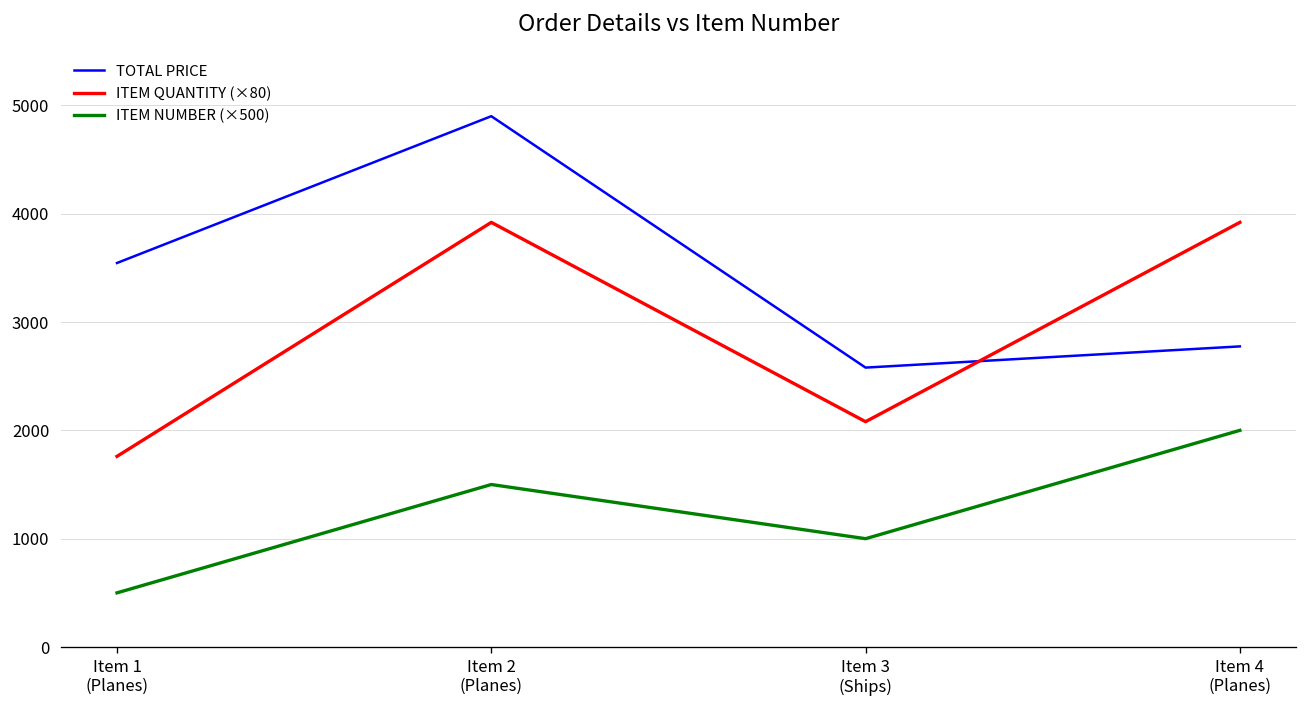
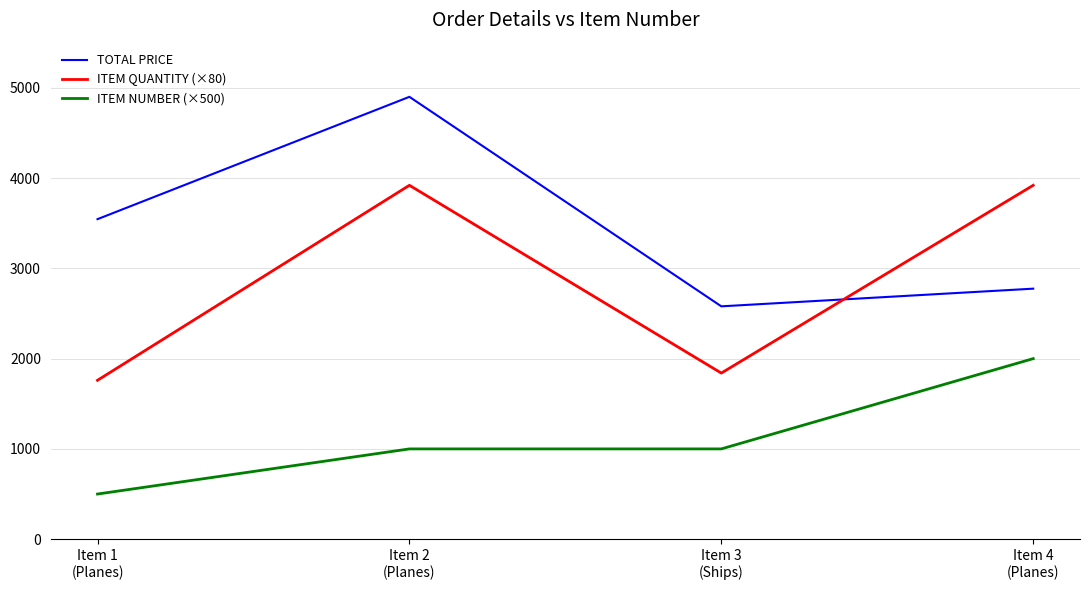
ITEM NUMBER (×500), Item 2 (Planes): 1500 -> 1000
ITEM QUANTITY (×80), Item 3 (Ships): 2100 -> 1800
